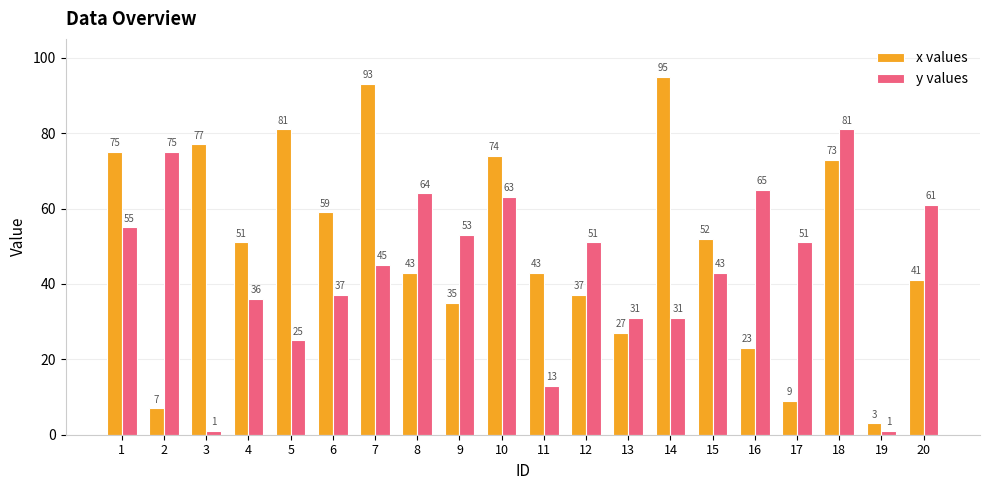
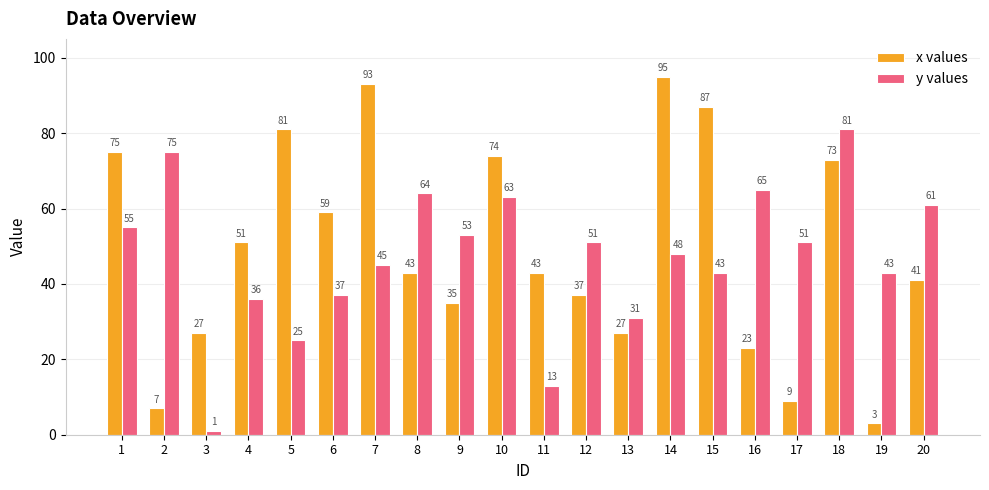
x values, 3: 77 -> 27
y values, 14: 31 -> 48
x values, 15: 52 -> 87
y values, 19: 1 -> 43
